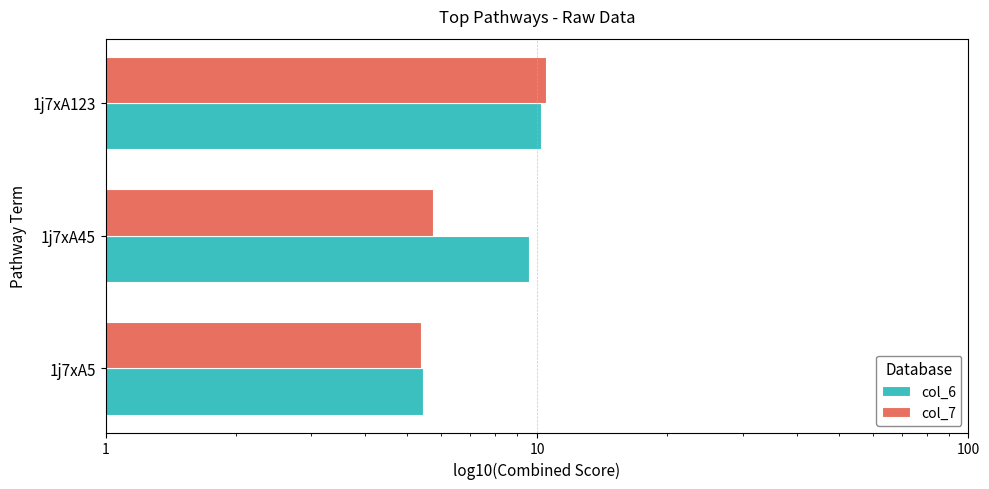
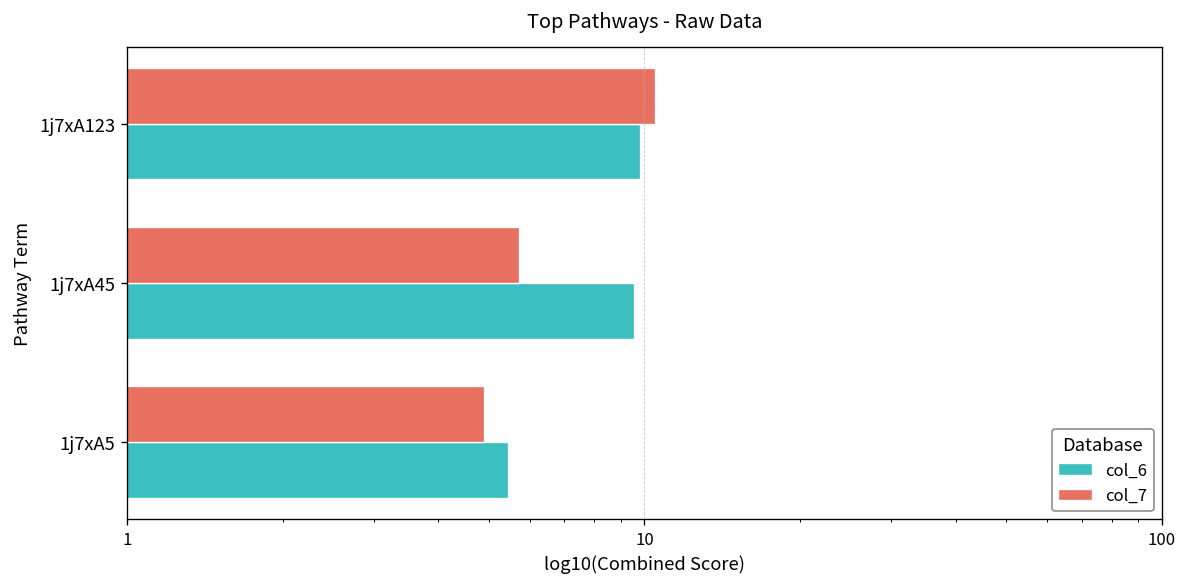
col_6, 1j7xA123: 10.2 -> 9.8
col_7, 1j7xA5: 5.4 -> 4.9
